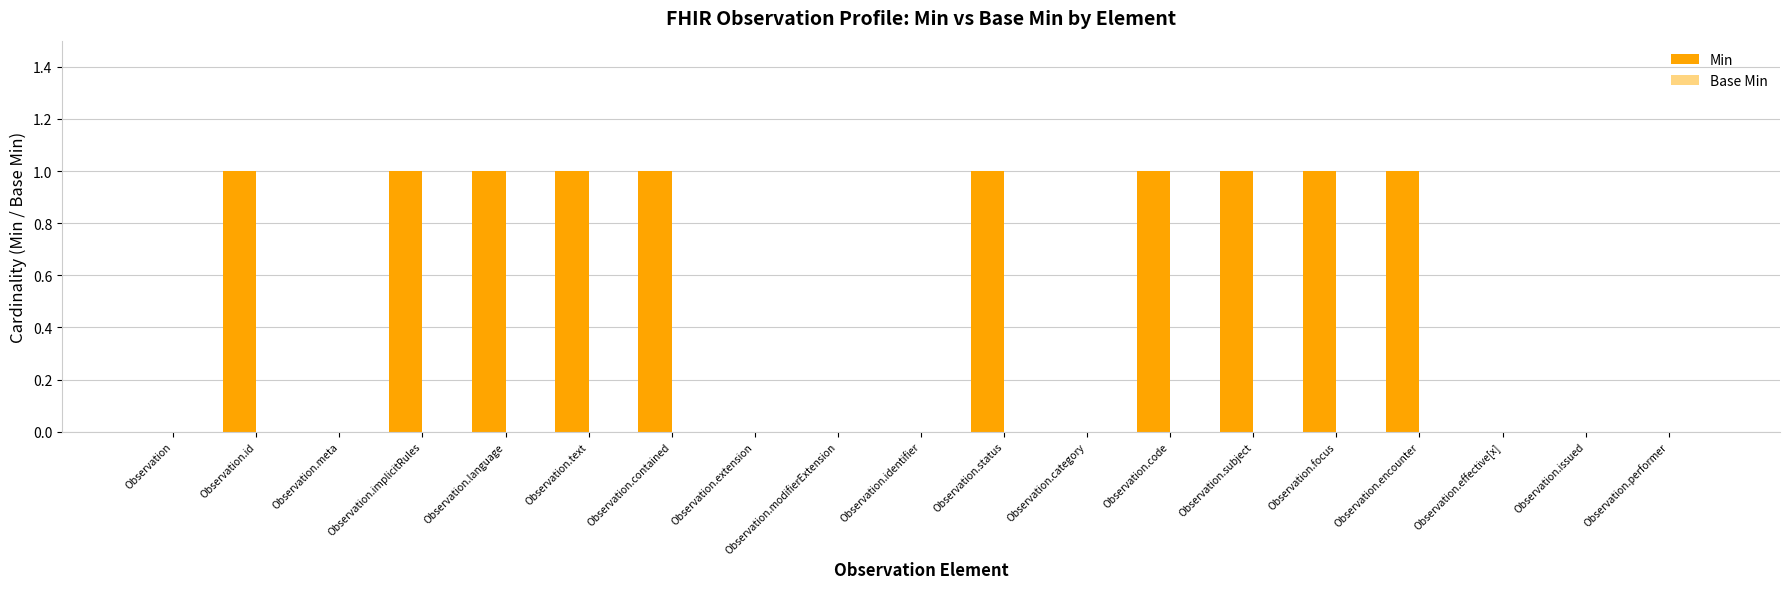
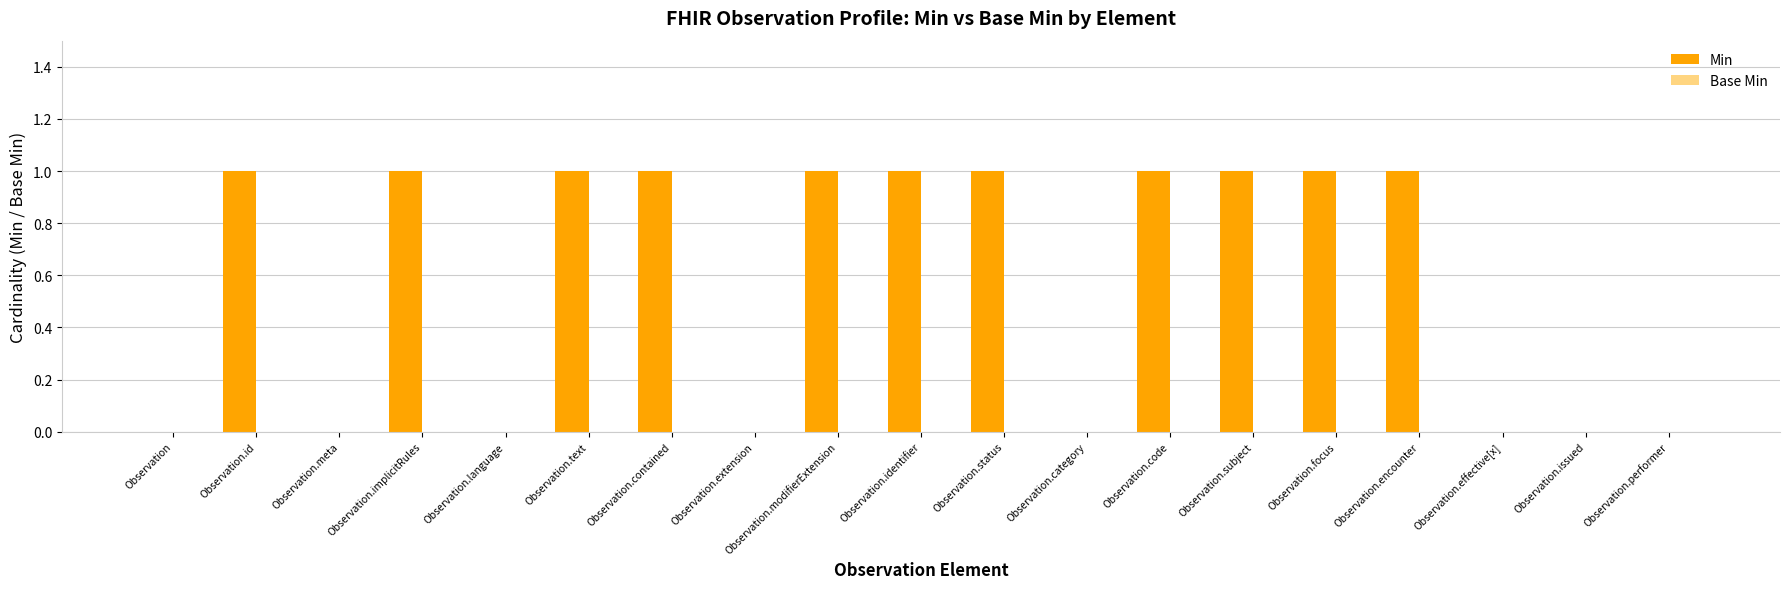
Min, Observation.language: 1 -> 0
Min, Observation.modifierExtension: 0 -> 1
Min, Observation.identifier: 0 -> 1
